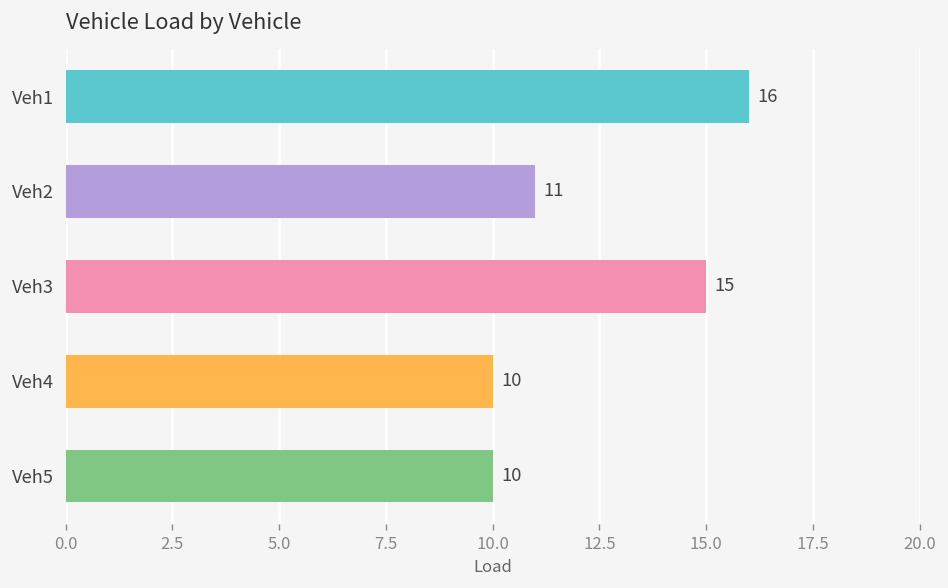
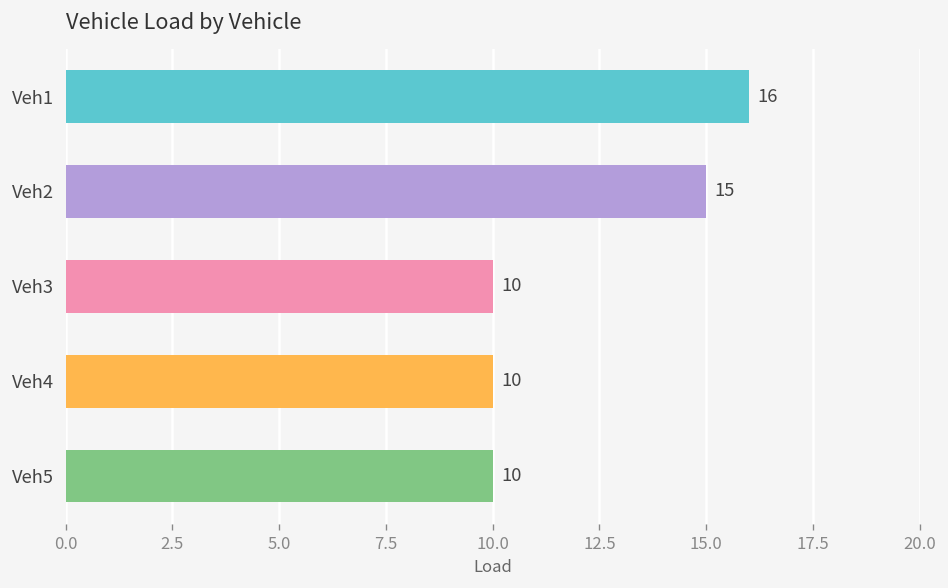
Veh2: 11 -> 15
Veh3: 15 -> 10
